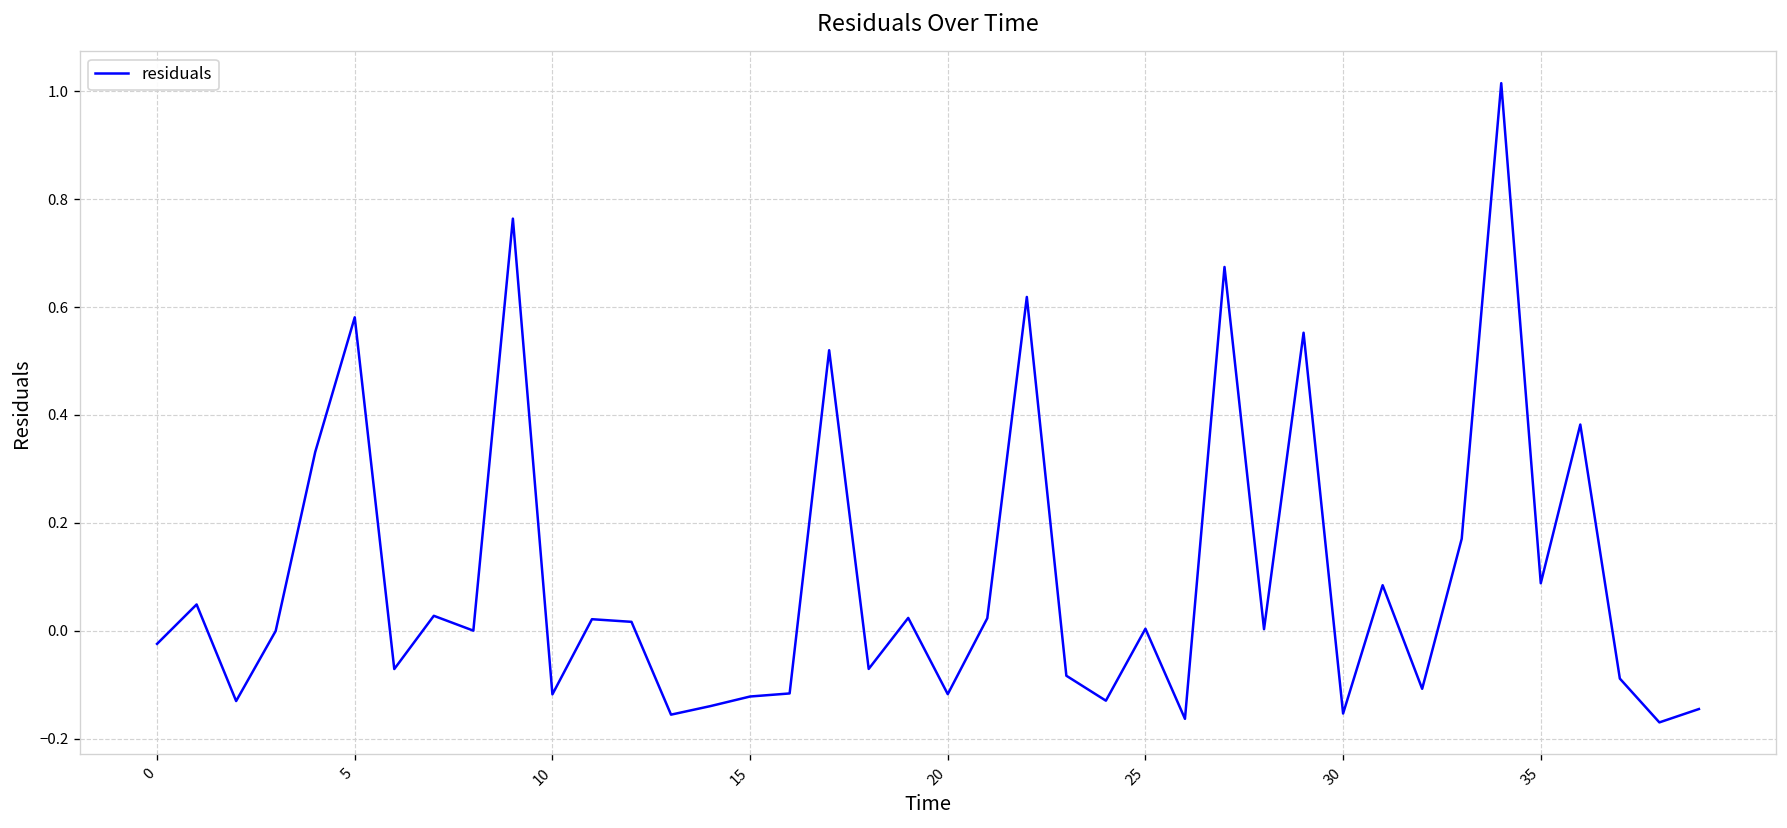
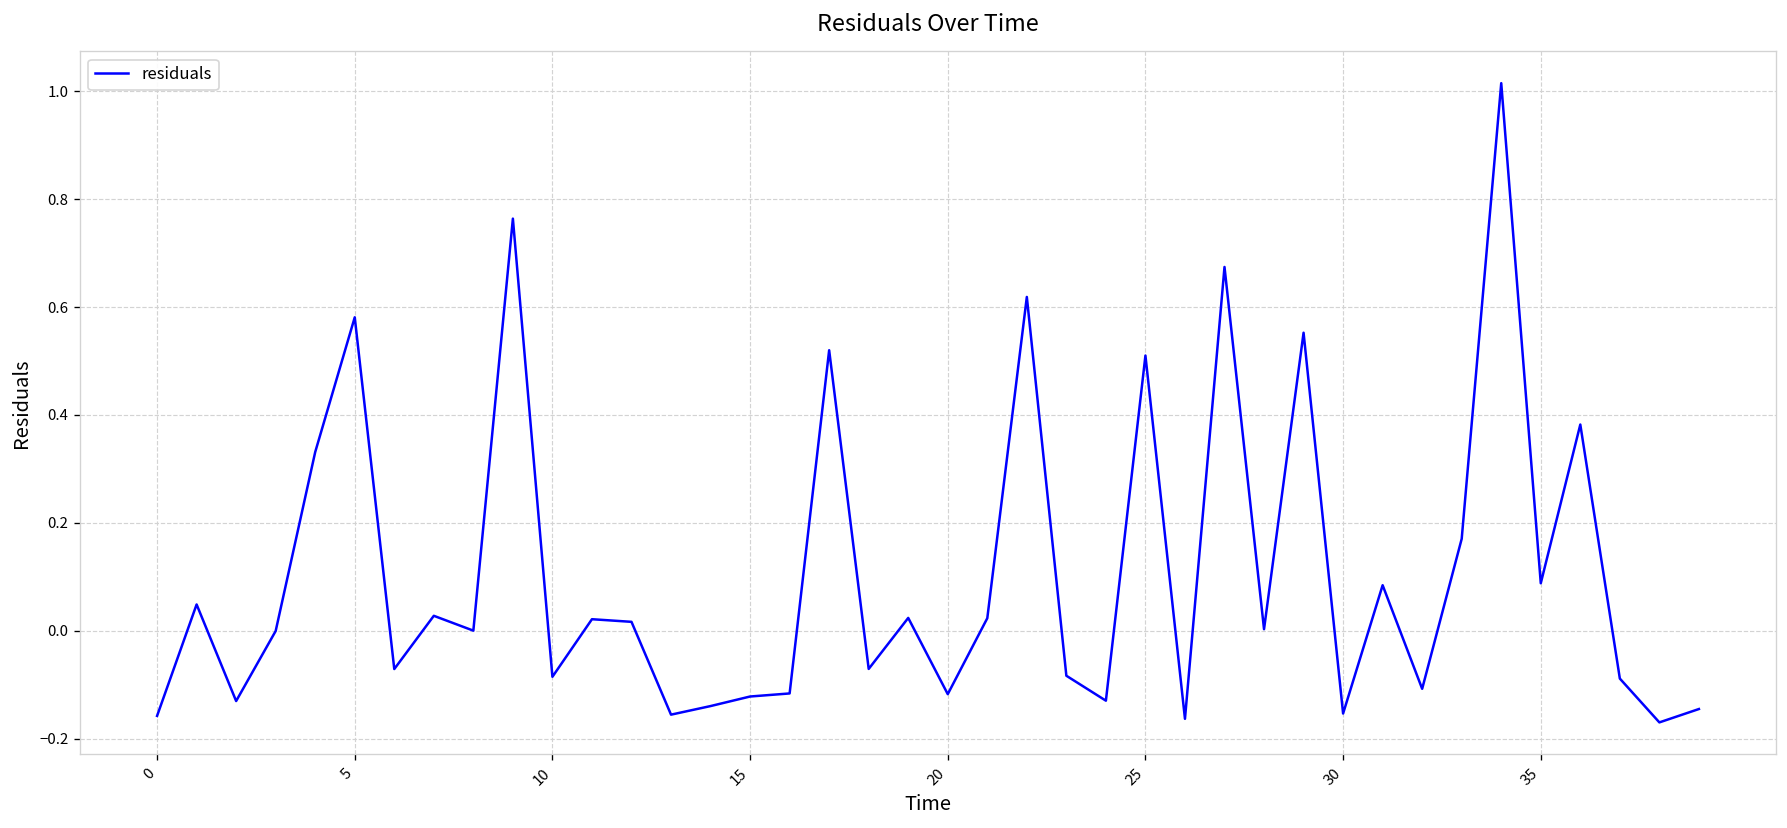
0: -0.02 -> -0.16
10: -0.12 -> -0.09
25: 0.00 -> 0.51
